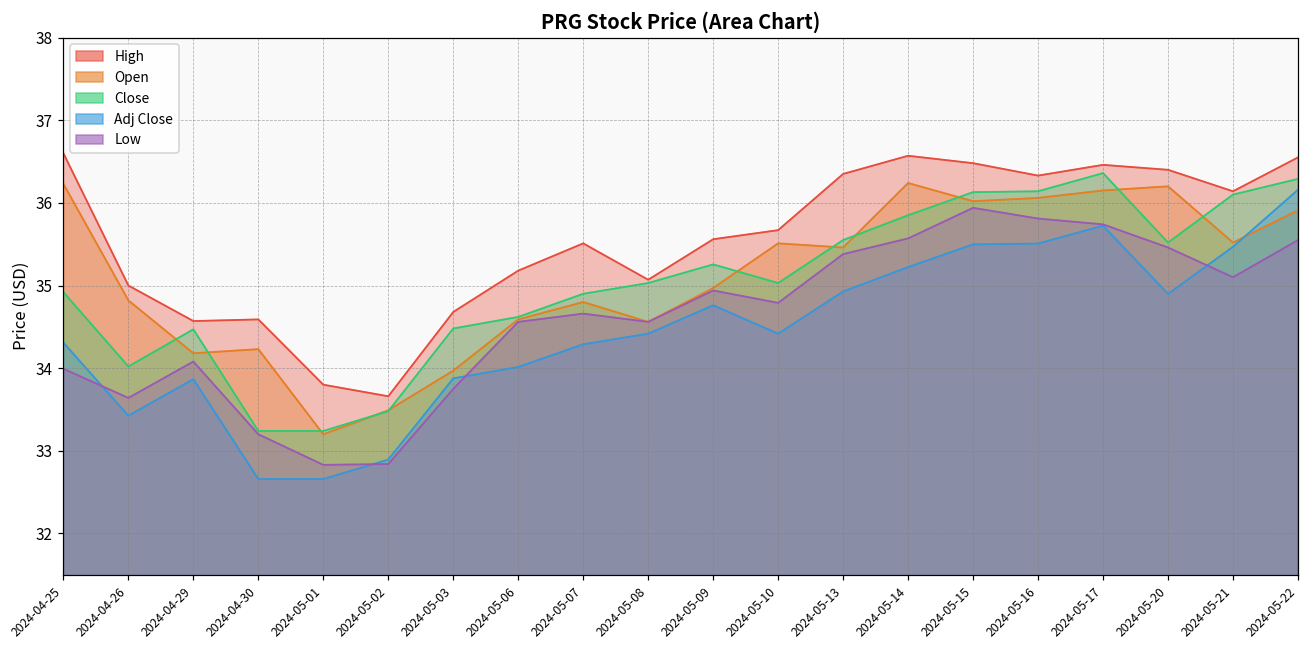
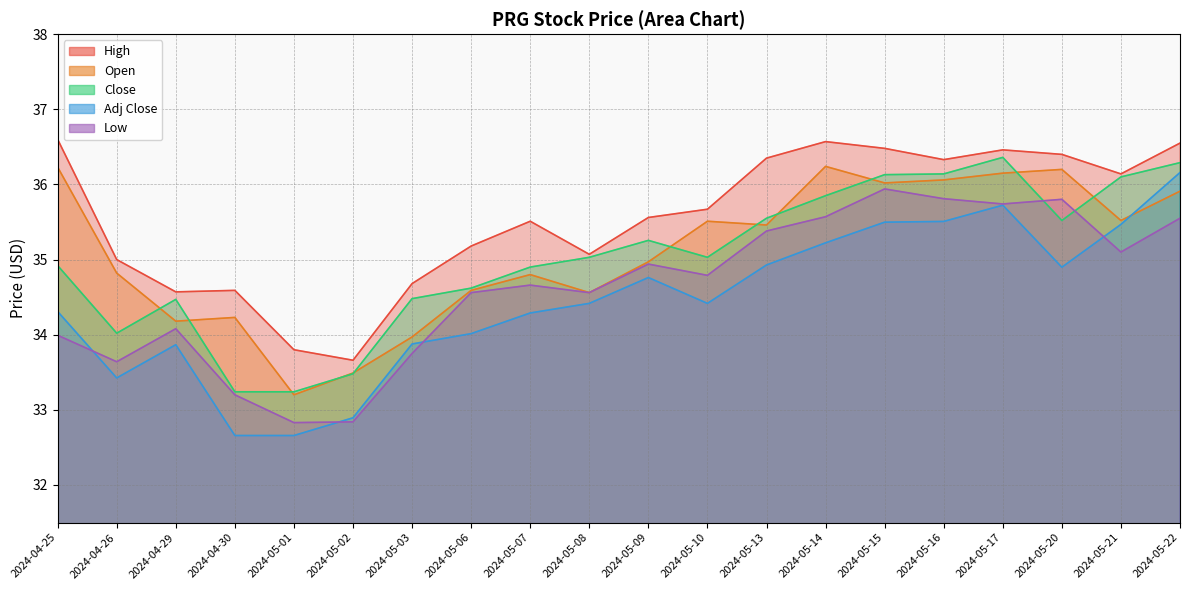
Low, 2024-05-20: 35.5 -> 35.8
